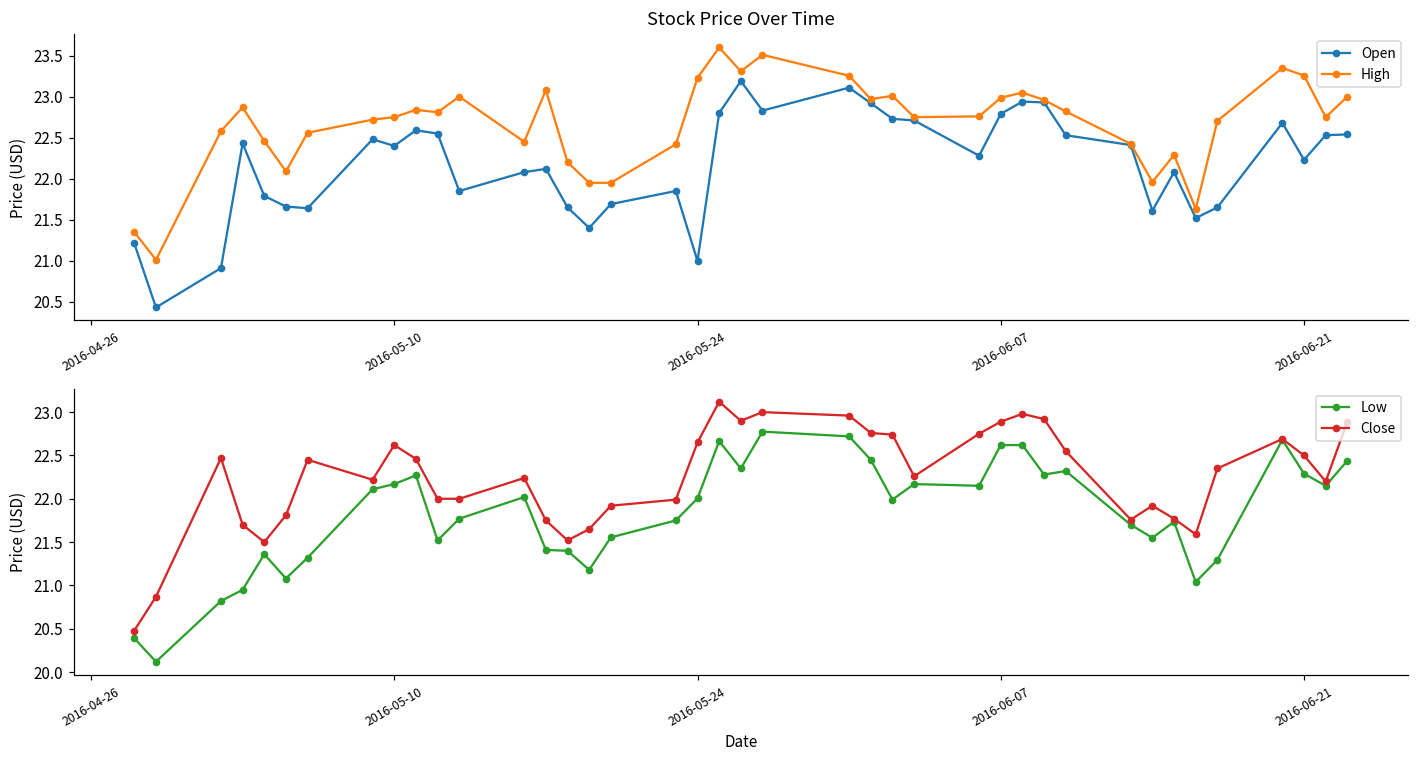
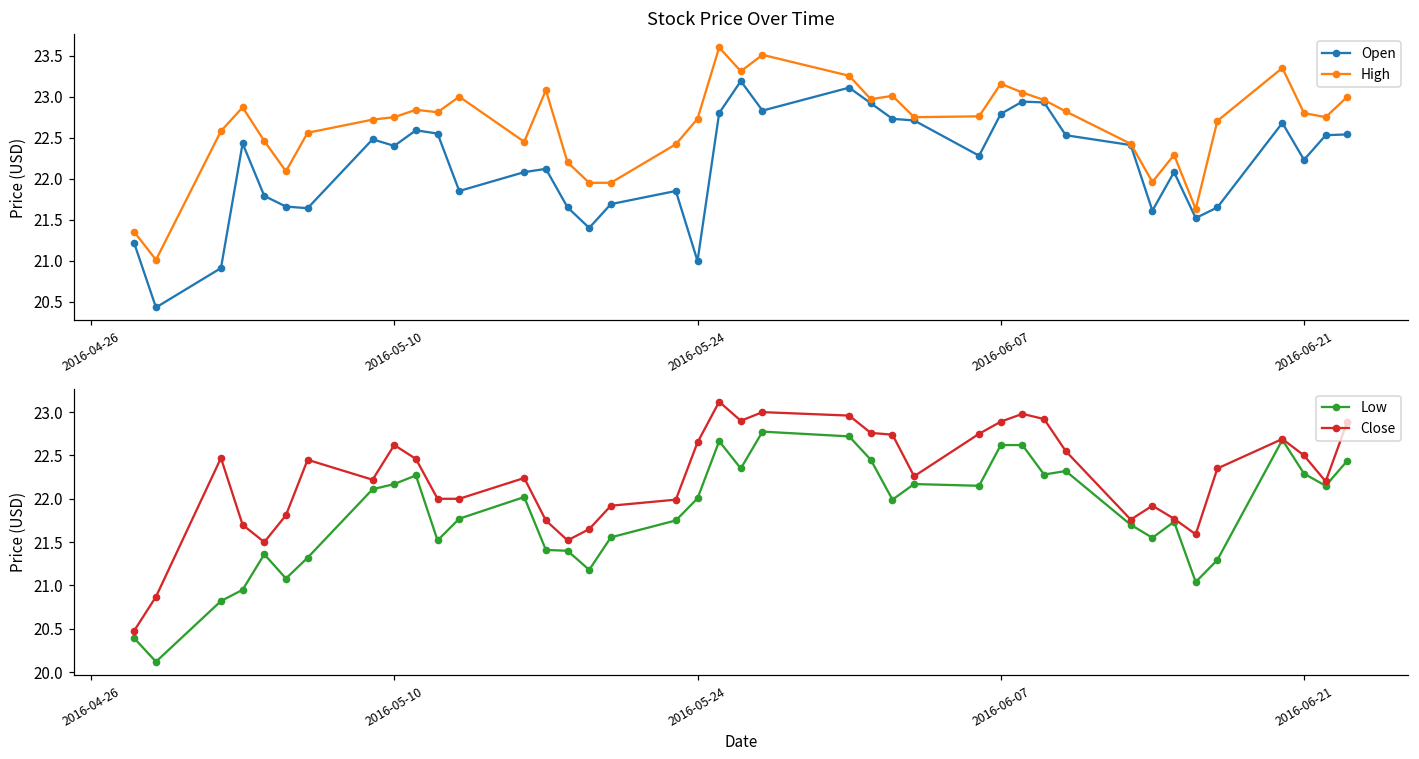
Stock Price Over Time, High, 2016-05-24: 23.2 -> 22.7
Stock Price Over Time, High, 2016-06-07: 23.0 -> 23.2
Stock Price Over Time, High, 2016-06-21: 23.3 -> 22.8
